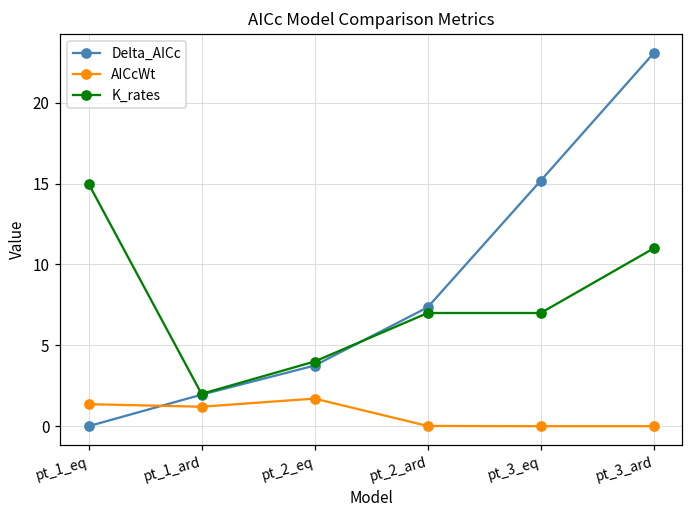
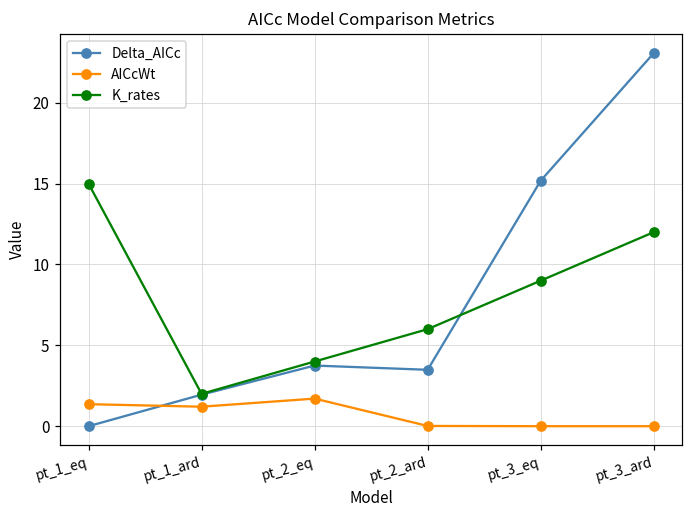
Delta_AICc, pt_2_ard: 7.4 -> 3.5
K_rates, pt_2_ard: 7 -> 6
K_rates, pt_3_eq: 7 -> 9
K_rates, pt_3_ard: 11 -> 12
